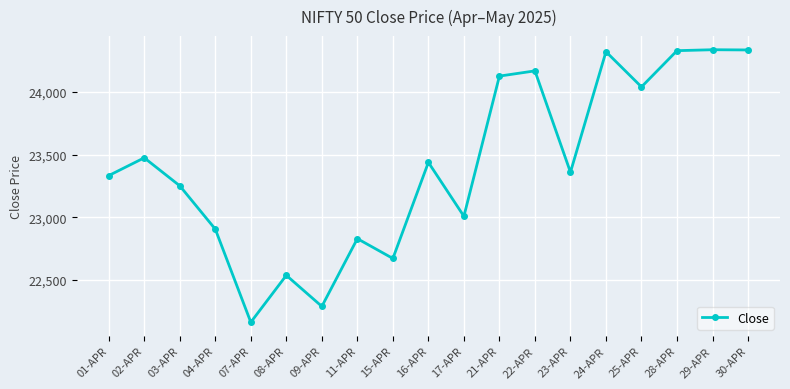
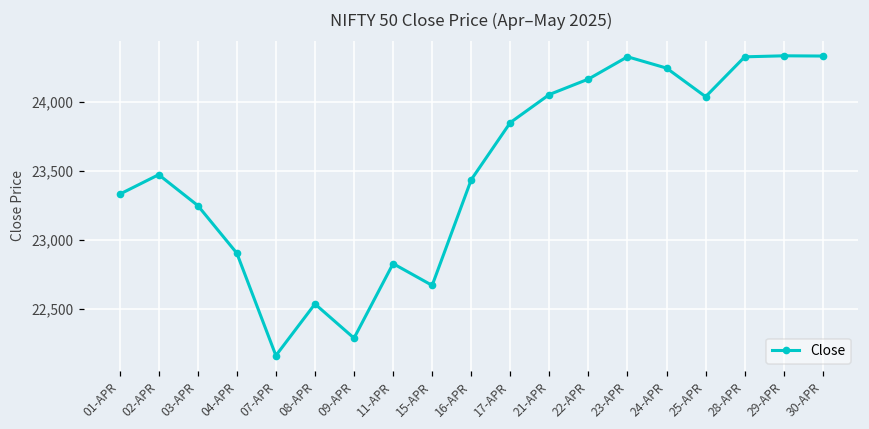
17-APR: 23,010 -> 23,850
21-APR: 24,130 -> 24,060
23-APR: 23,360 -> 24,330
24-APR: 24,320 -> 24,250
